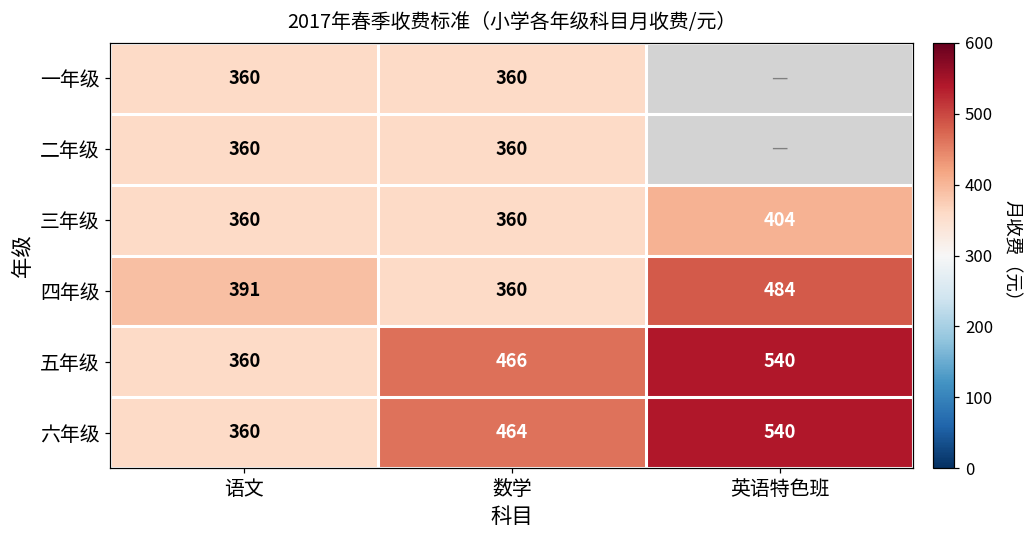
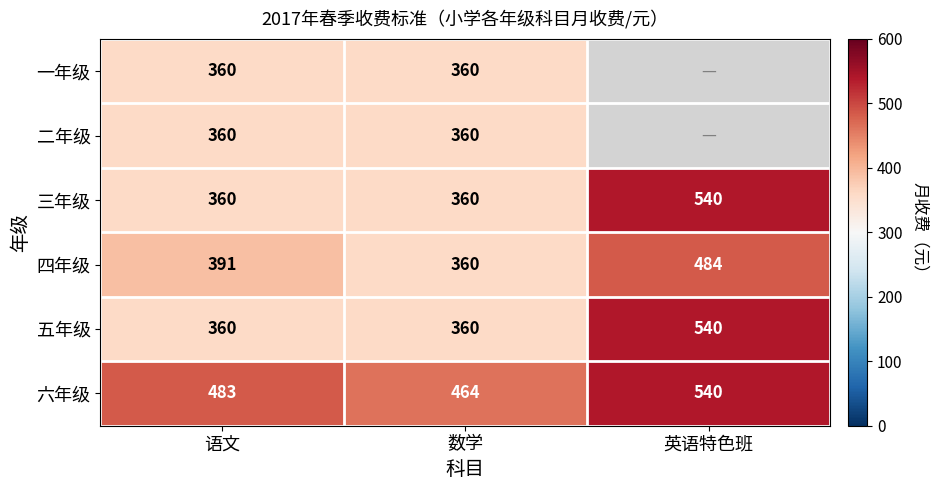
三年级, 英语特色班: 404 -> 540
五年级, 数学: 466 -> 360
六年级, 语文: 360 -> 483
